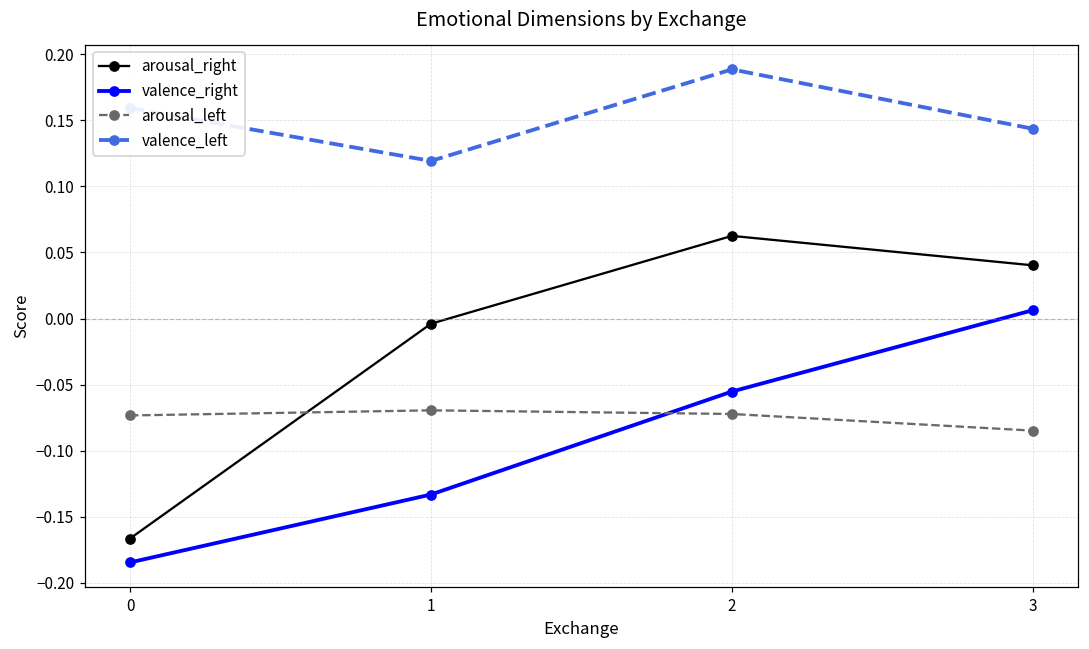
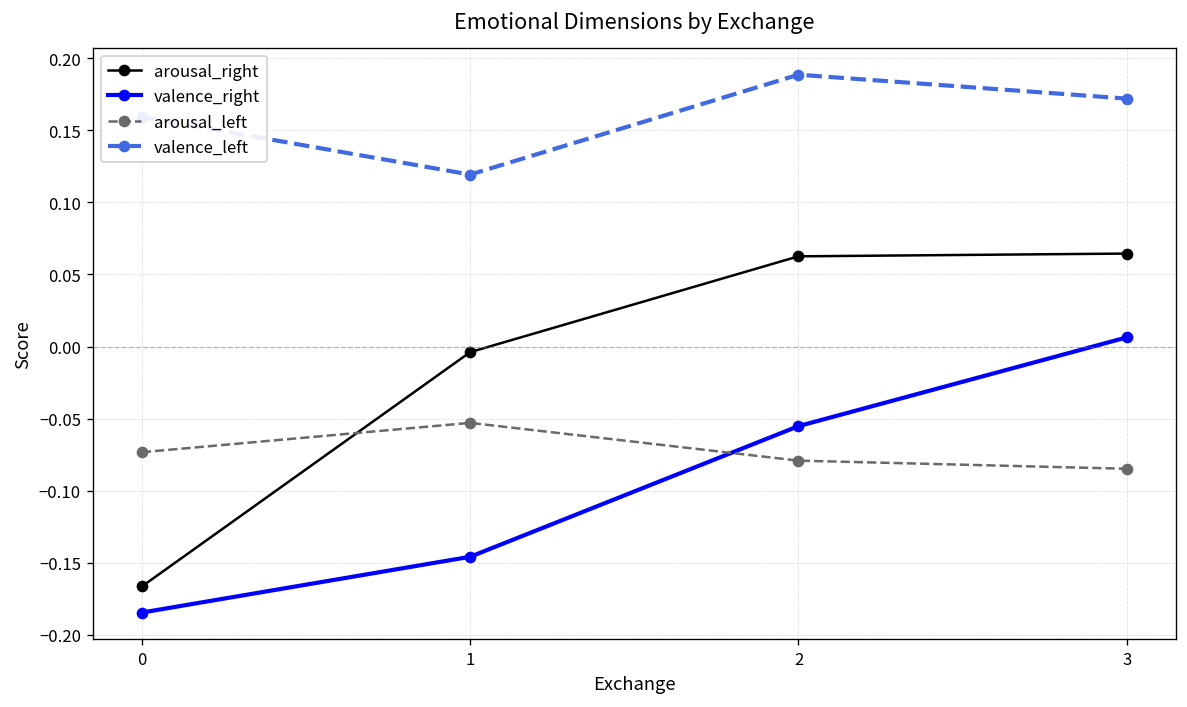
valence_right, 1: -0.133 -> -0.146
arousal_left, 1: -0.069 -> -0.053
arousal_left, 2: -0.072 -> -0.079
arousal_right, 3: 0.040 -> 0.064
valence_left, 3: 0.144 -> 0.172
